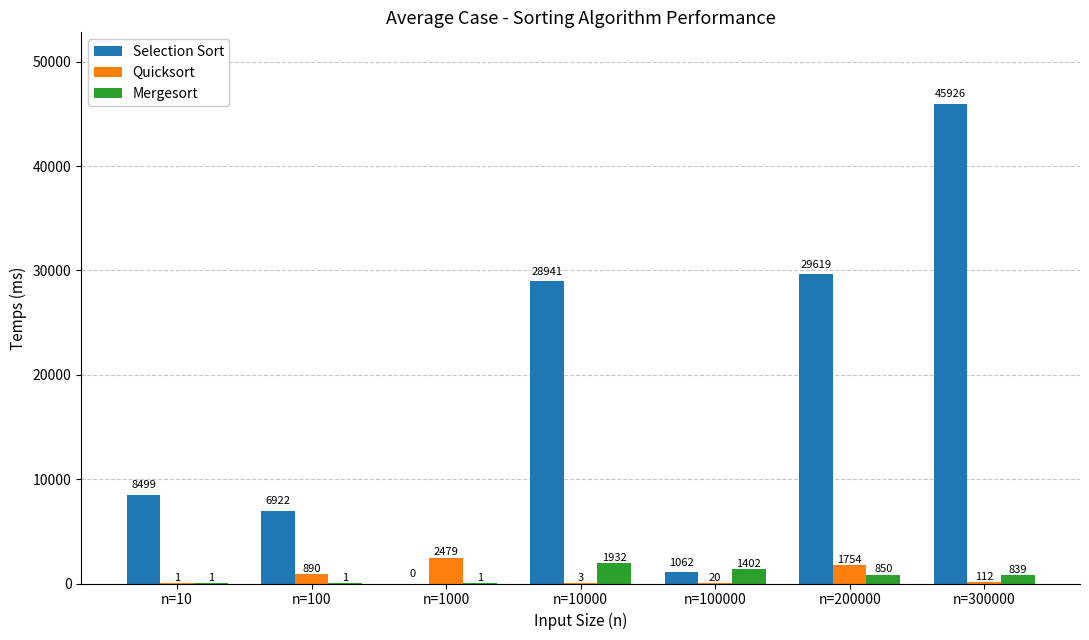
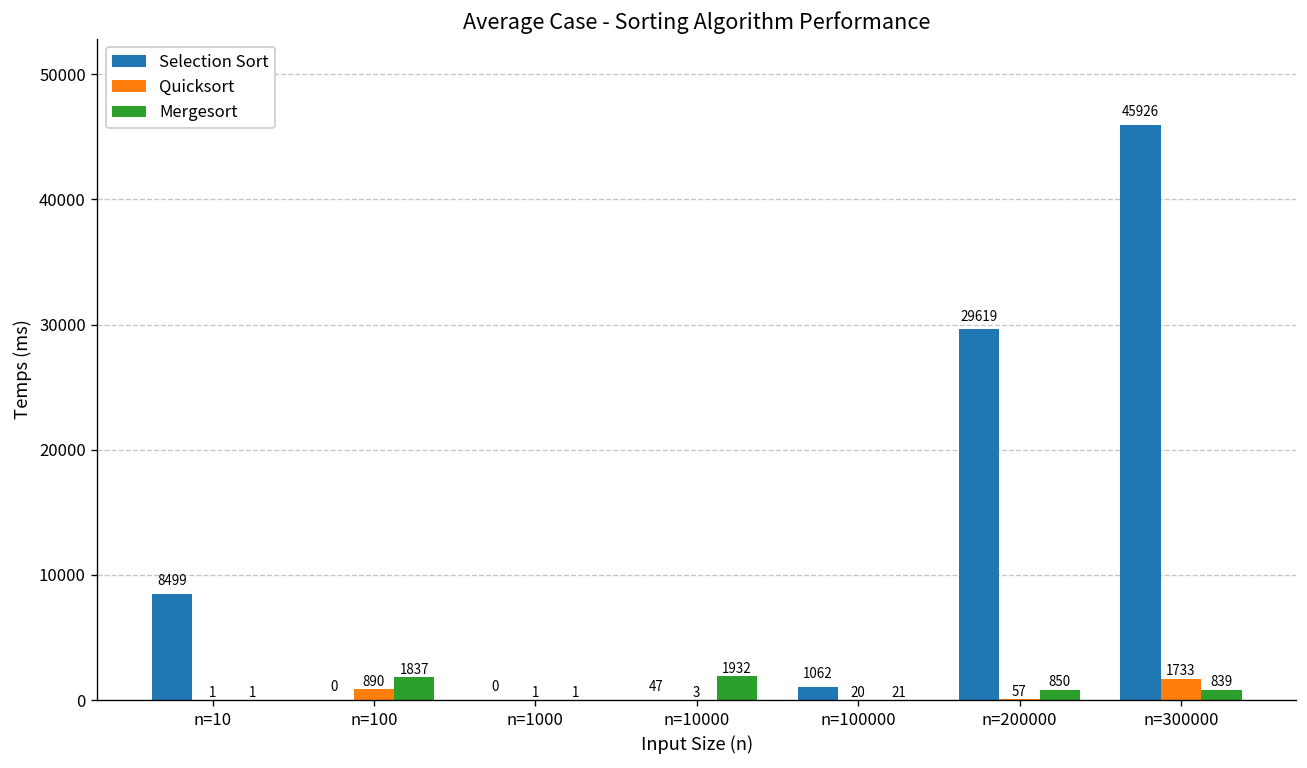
Selection Sort, n=100: 6922 -> 0
Mergesort, n=100: 1 -> 1837
Quicksort, n=1000: 2479 -> 1
Selection Sort, n=10000: 28941 -> 47
Mergesort, n=100000: 1402 -> 21
Quicksort, n=200000: 1754 -> 57
Quicksort, n=300000: 112 -> 1733
